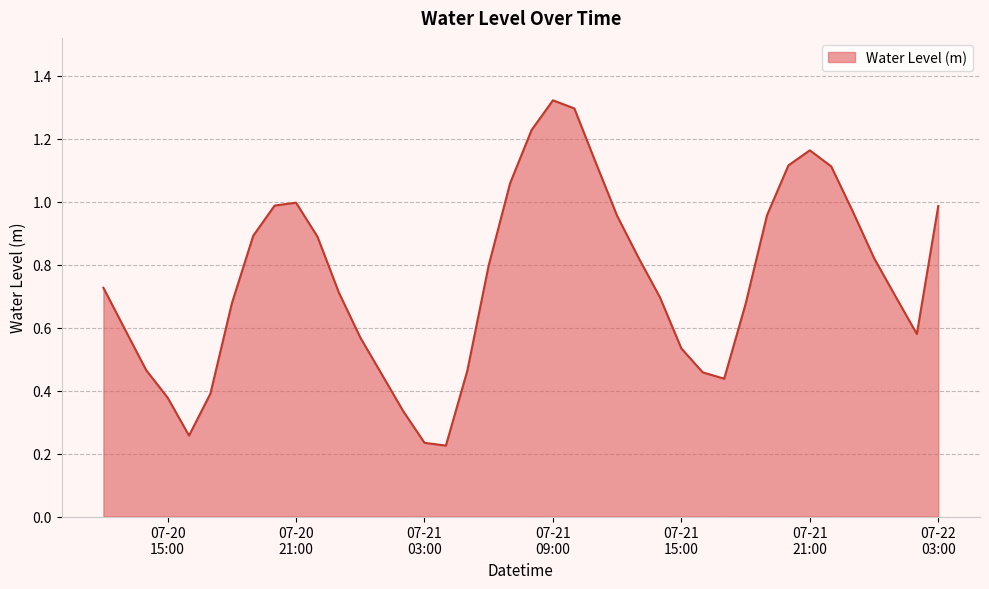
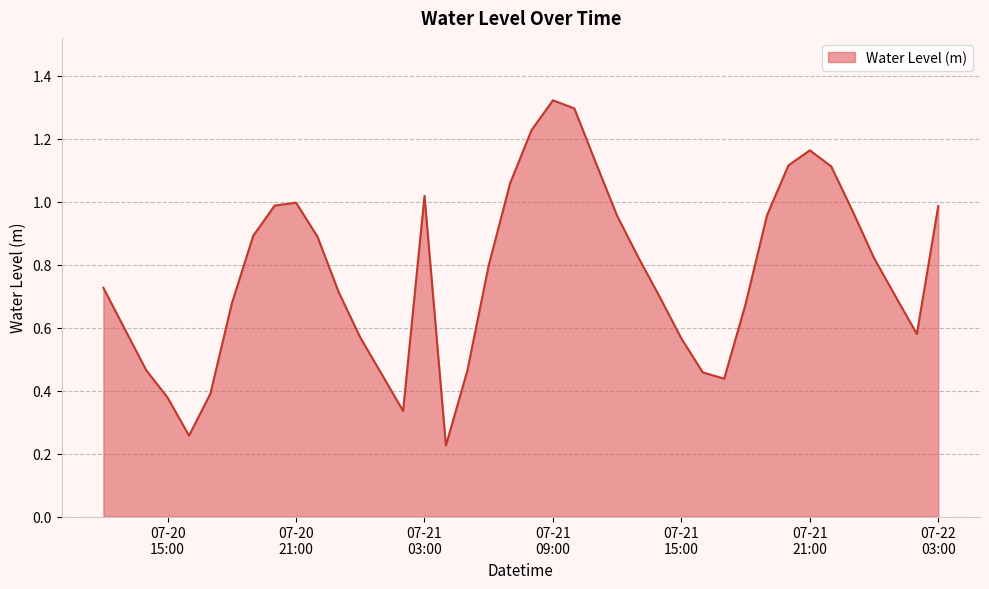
07-21 03:00: 0.23 -> 1.02
07-21 15:00: 0.53 -> 0.57
